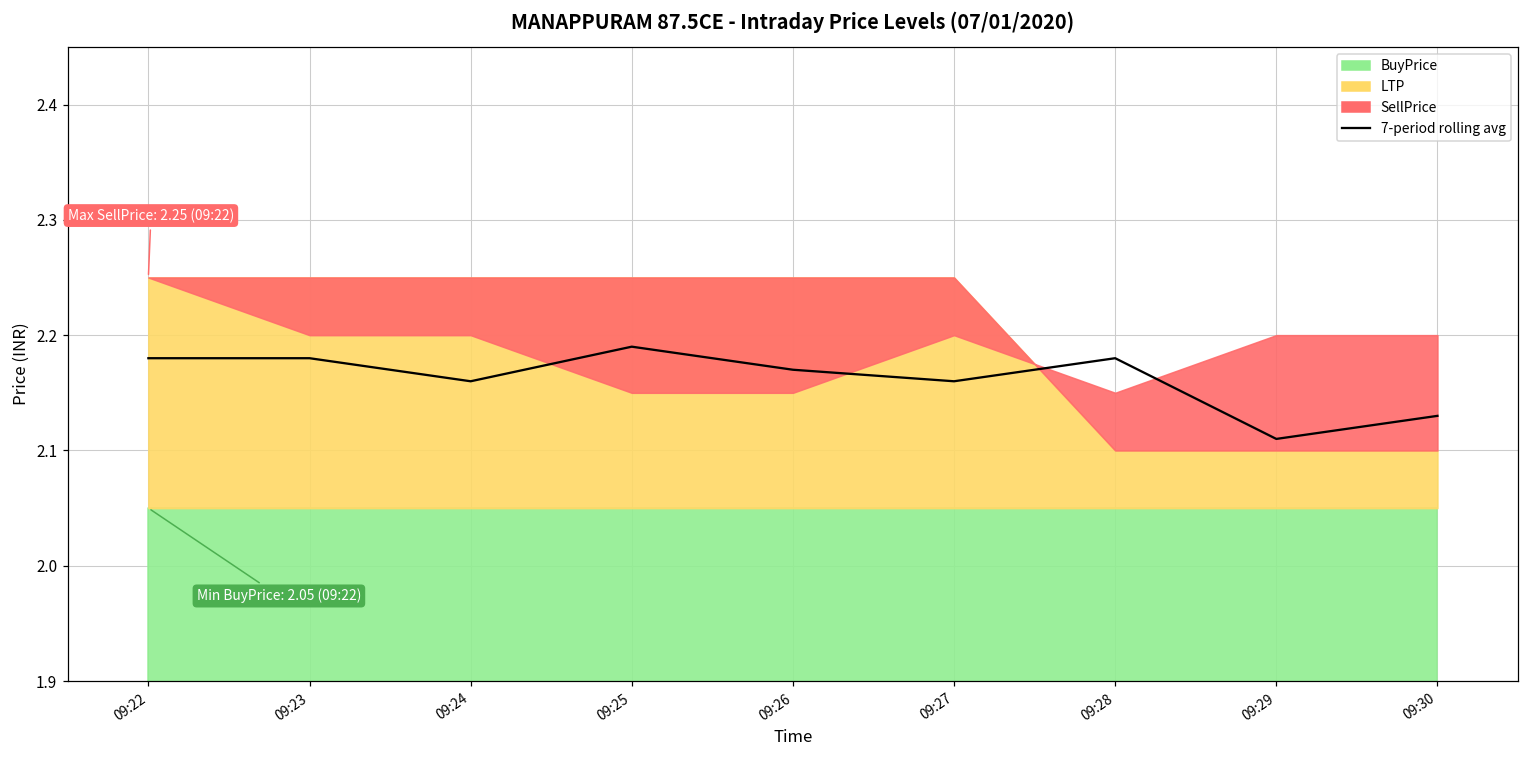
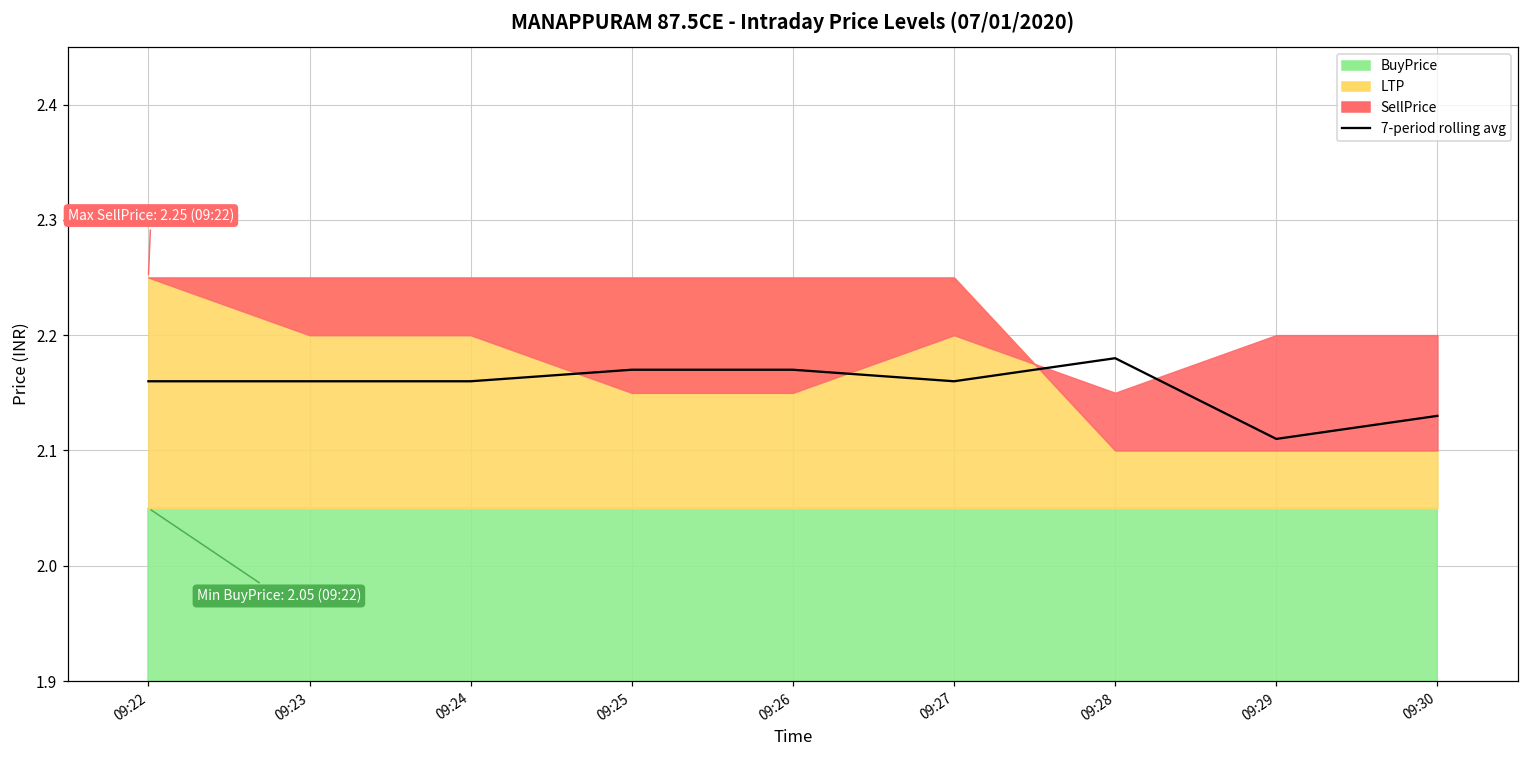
7-period rolling avg, 09:22: 2.18 -> 2.16
7-period rolling avg, 09:23: 2.18 -> 2.16
7-period rolling avg, 09:25: 2.19 -> 2.17
